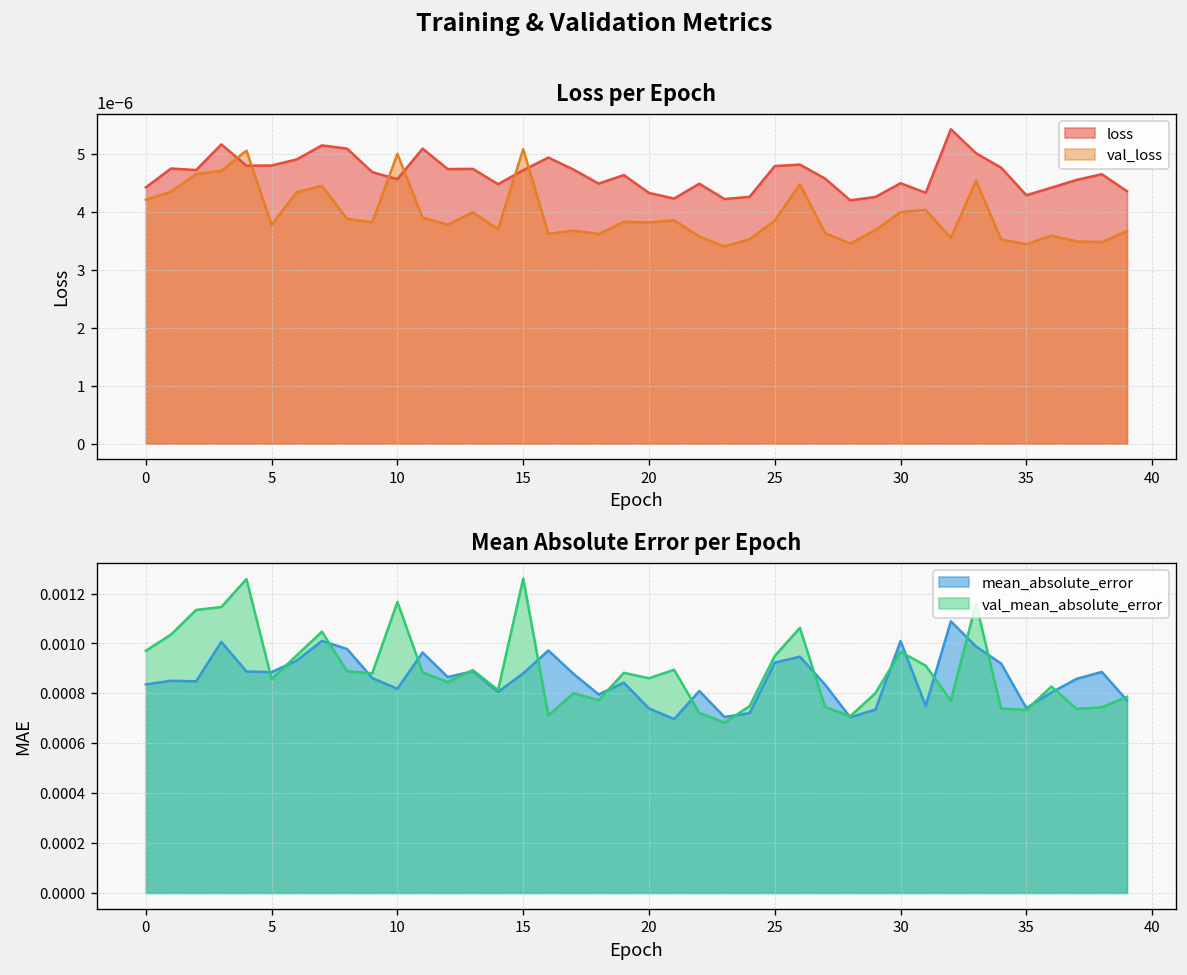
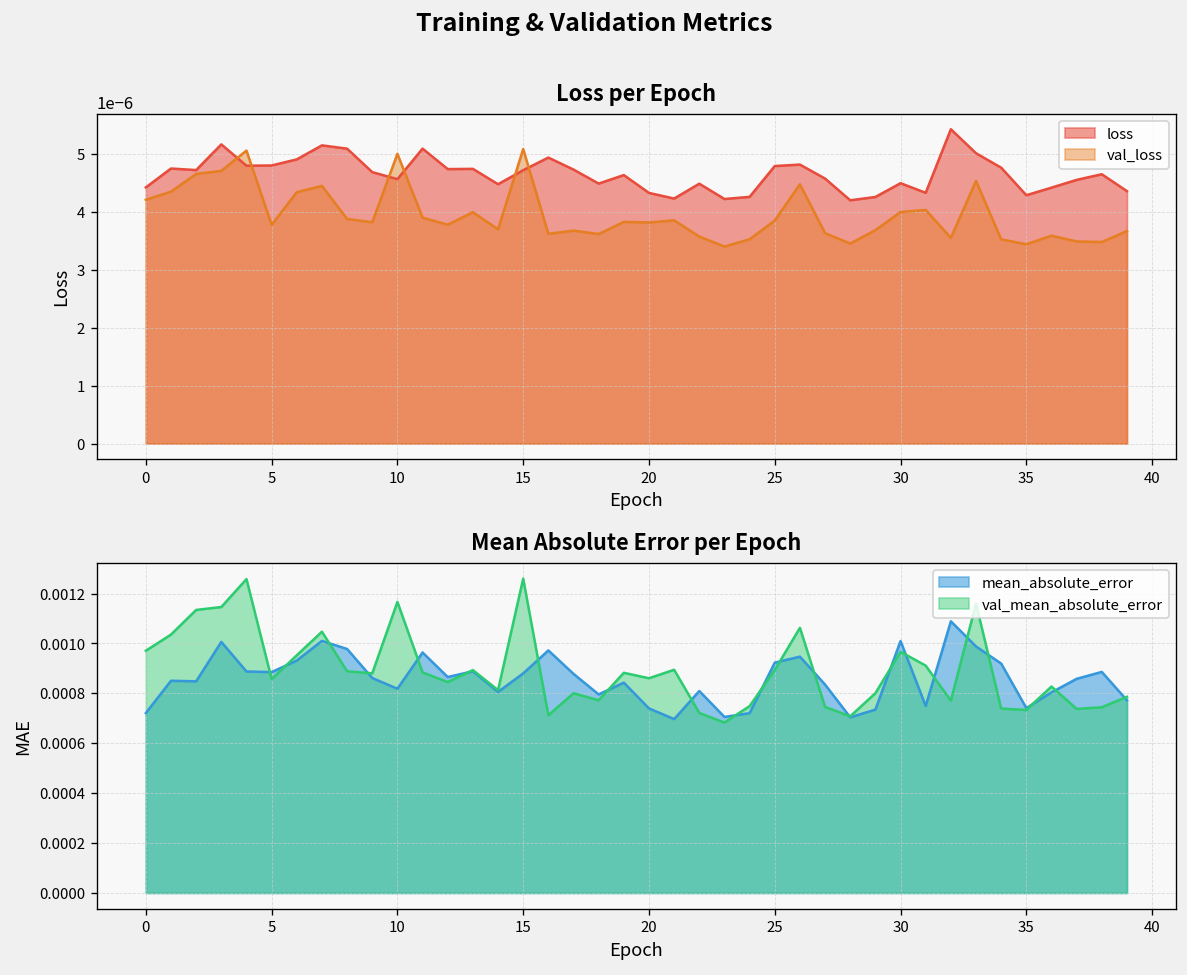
Mean Absolute Error per Epoch, mean_absolute_error, 0: 0.00084 -> 0.00072
Mean Absolute Error per Epoch, val_mean_absolute_error, 25: 0.00095 -> 0.00089
